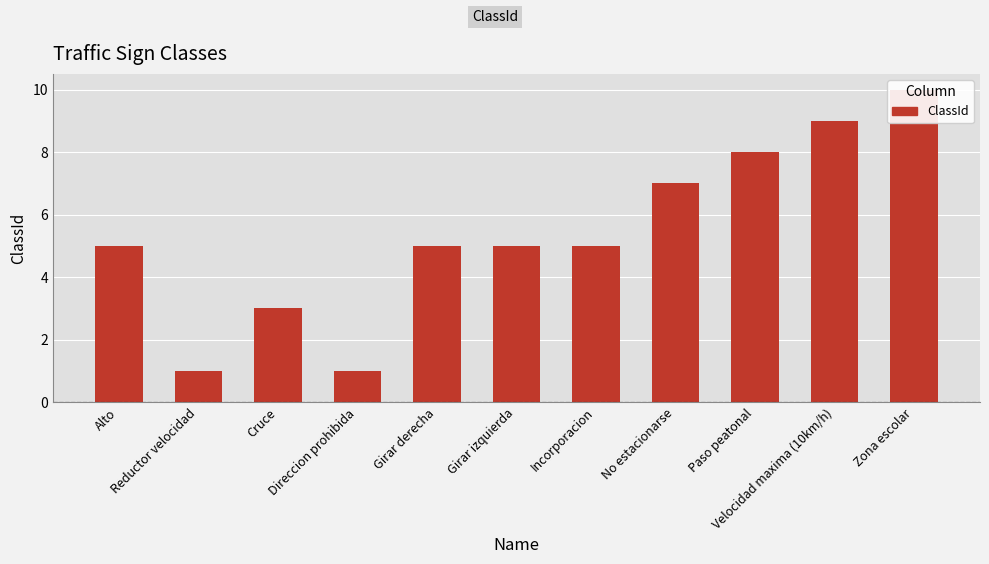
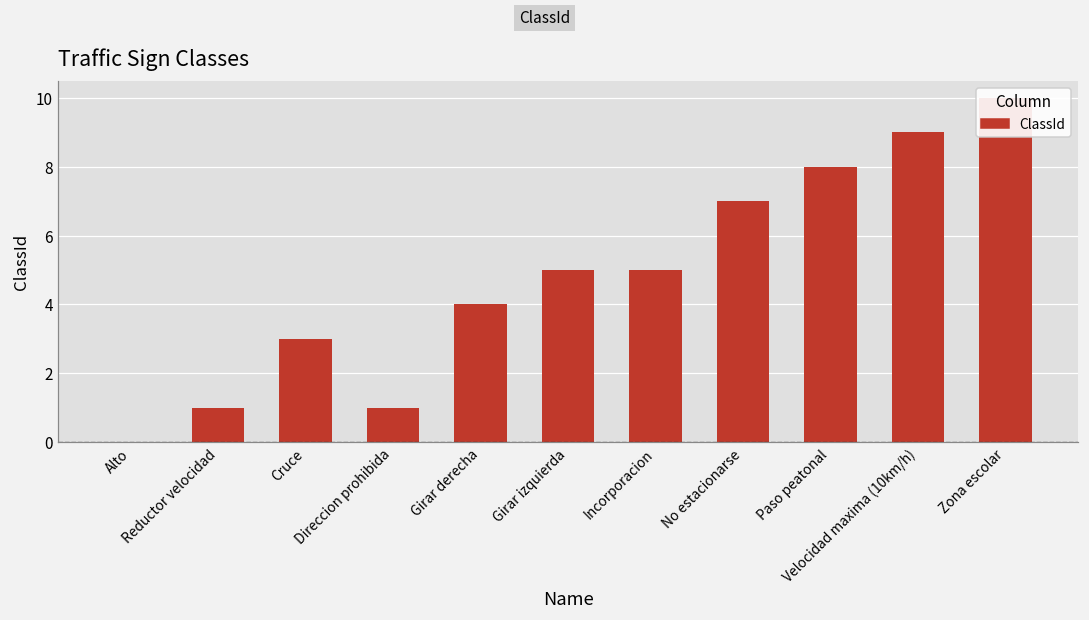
Alto: 5 -> 0
Girar derecha: 5 -> 4
